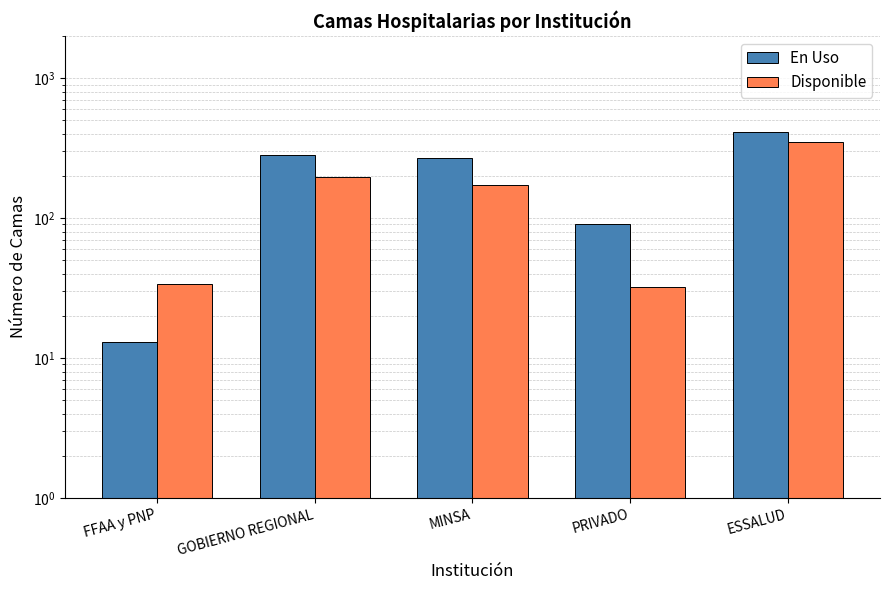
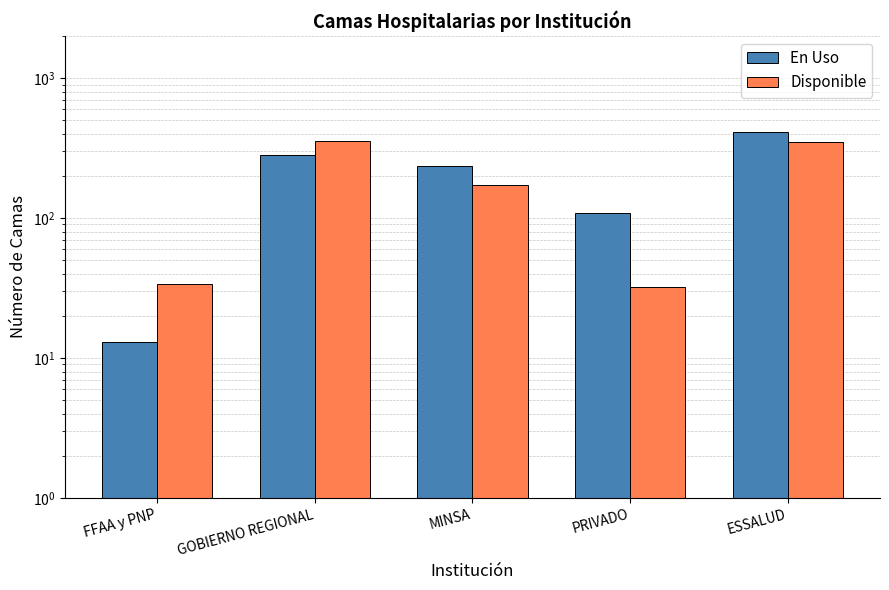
Disponible, GOBIERNO REGIONAL: 200 -> 360
En Uso, MINSA: 270 -> 230
En Uso, PRIVADO: 90 -> 110
